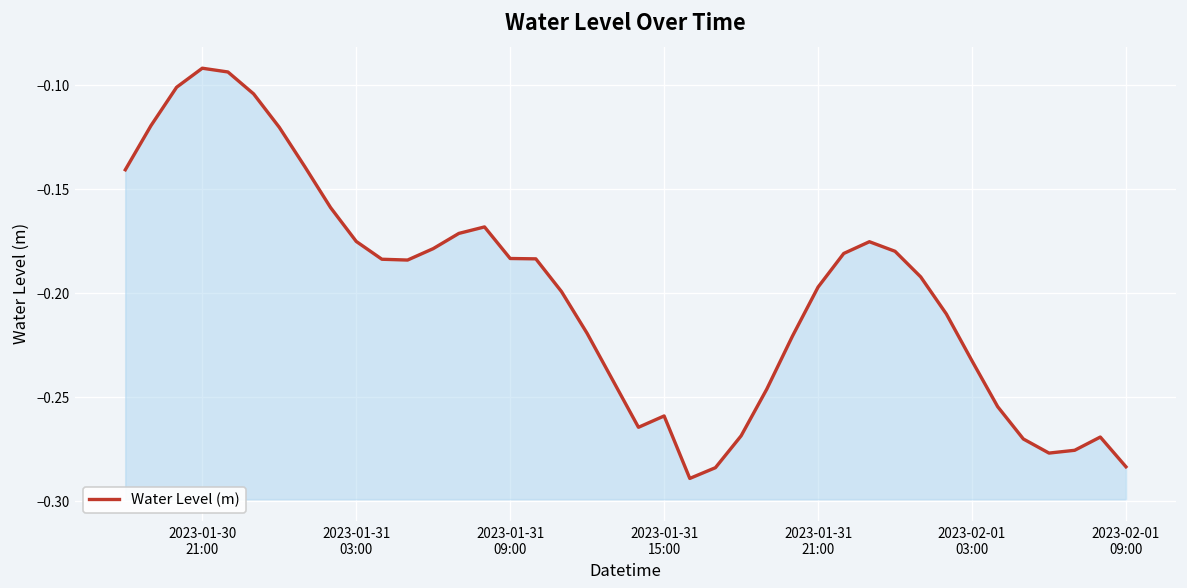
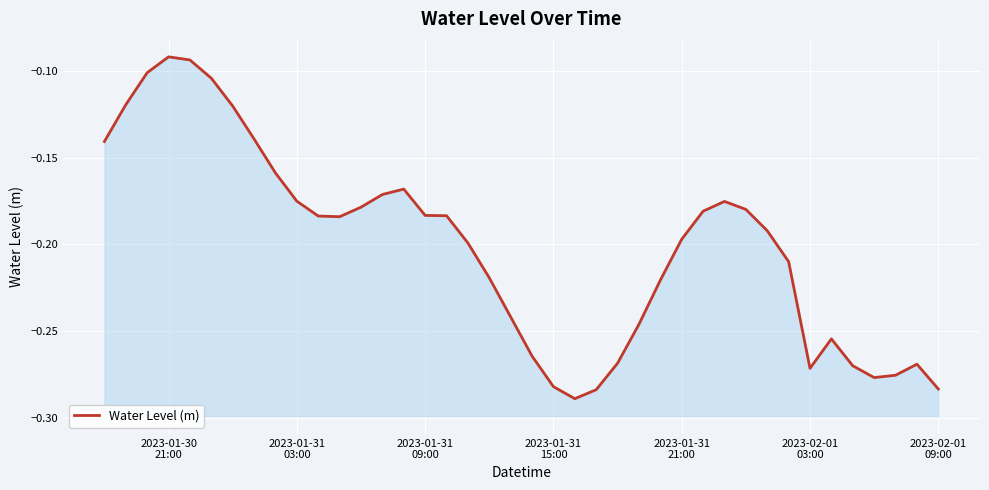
2023-01-31 15:00: -0.259 -> -0.282
2023-02-01 03:00: -0.233 -> -0.271
